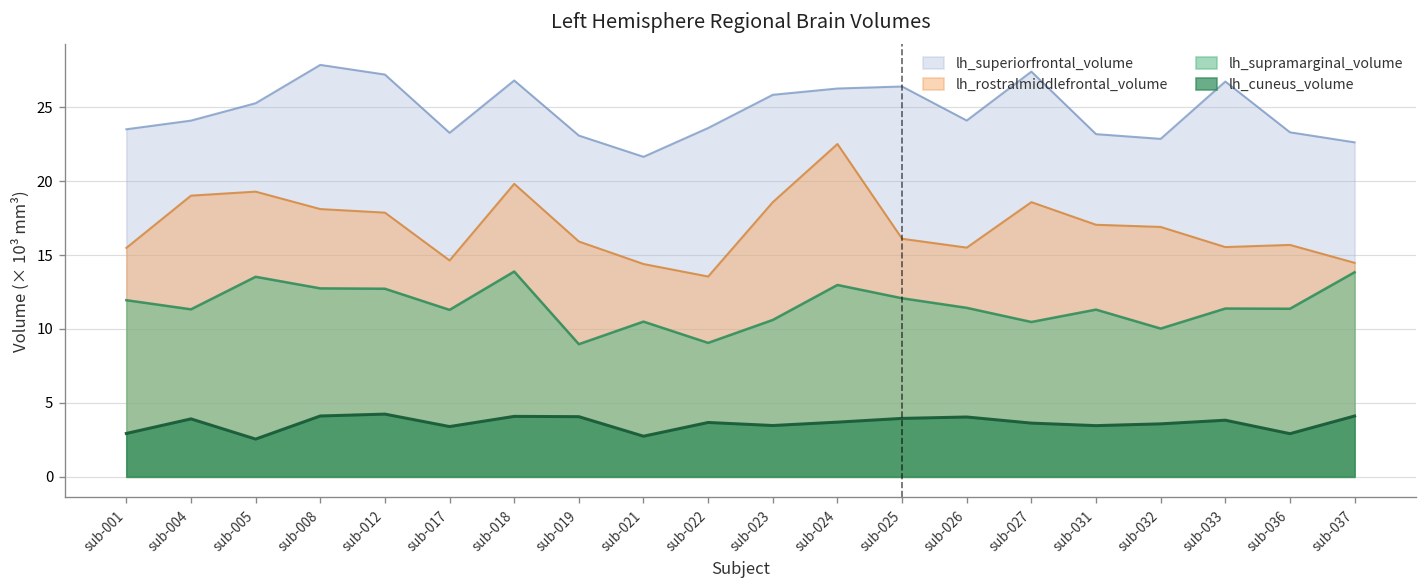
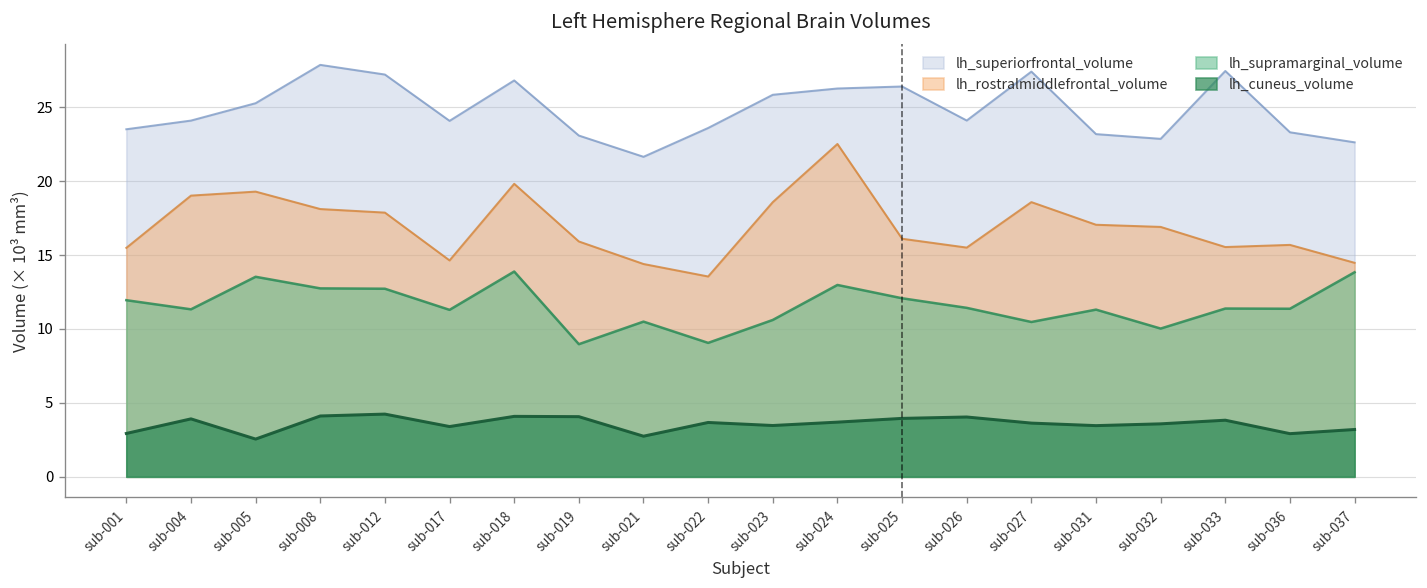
lh_superiorfrontal_volume, sub-017: 23.3 -> 24.1
lh_superiorfrontal_volume, sub-033: 26.7 -> 27.5
lh_cuneus_volume, sub-037: 4.1 -> 3.2
